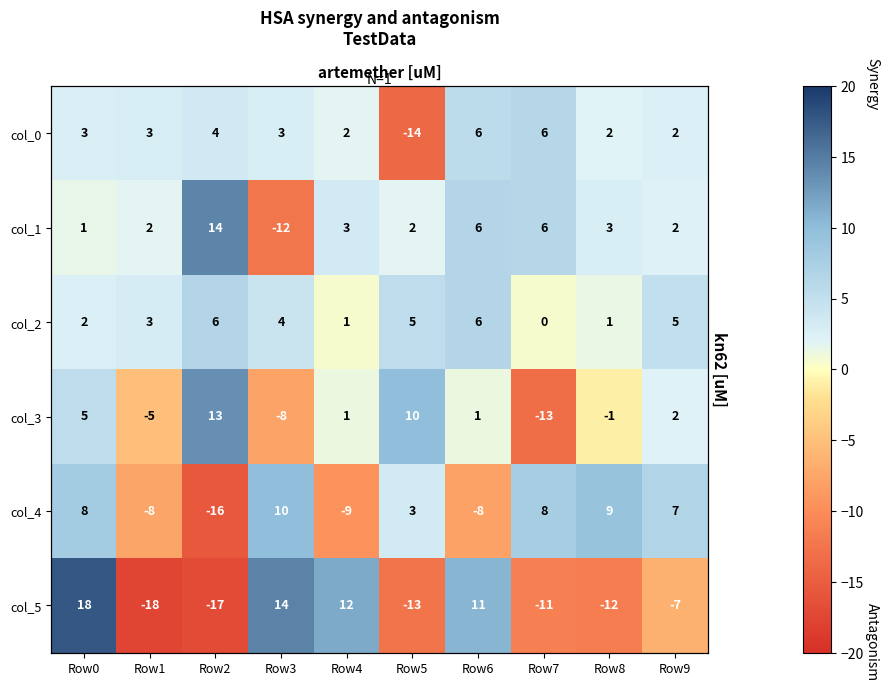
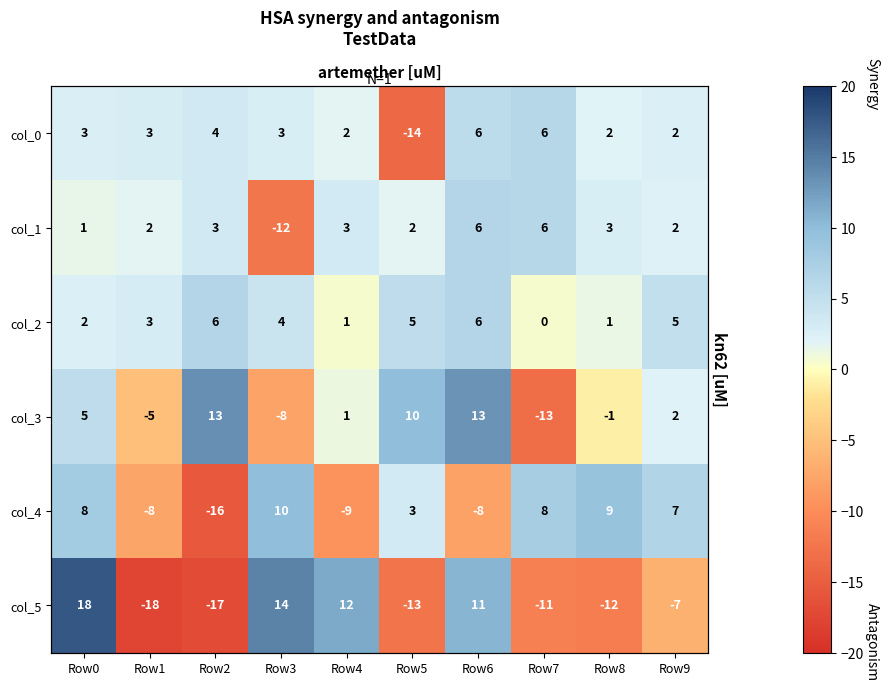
col_1, Row2: 14 -> 3
col_3, Row6: 1 -> 13
